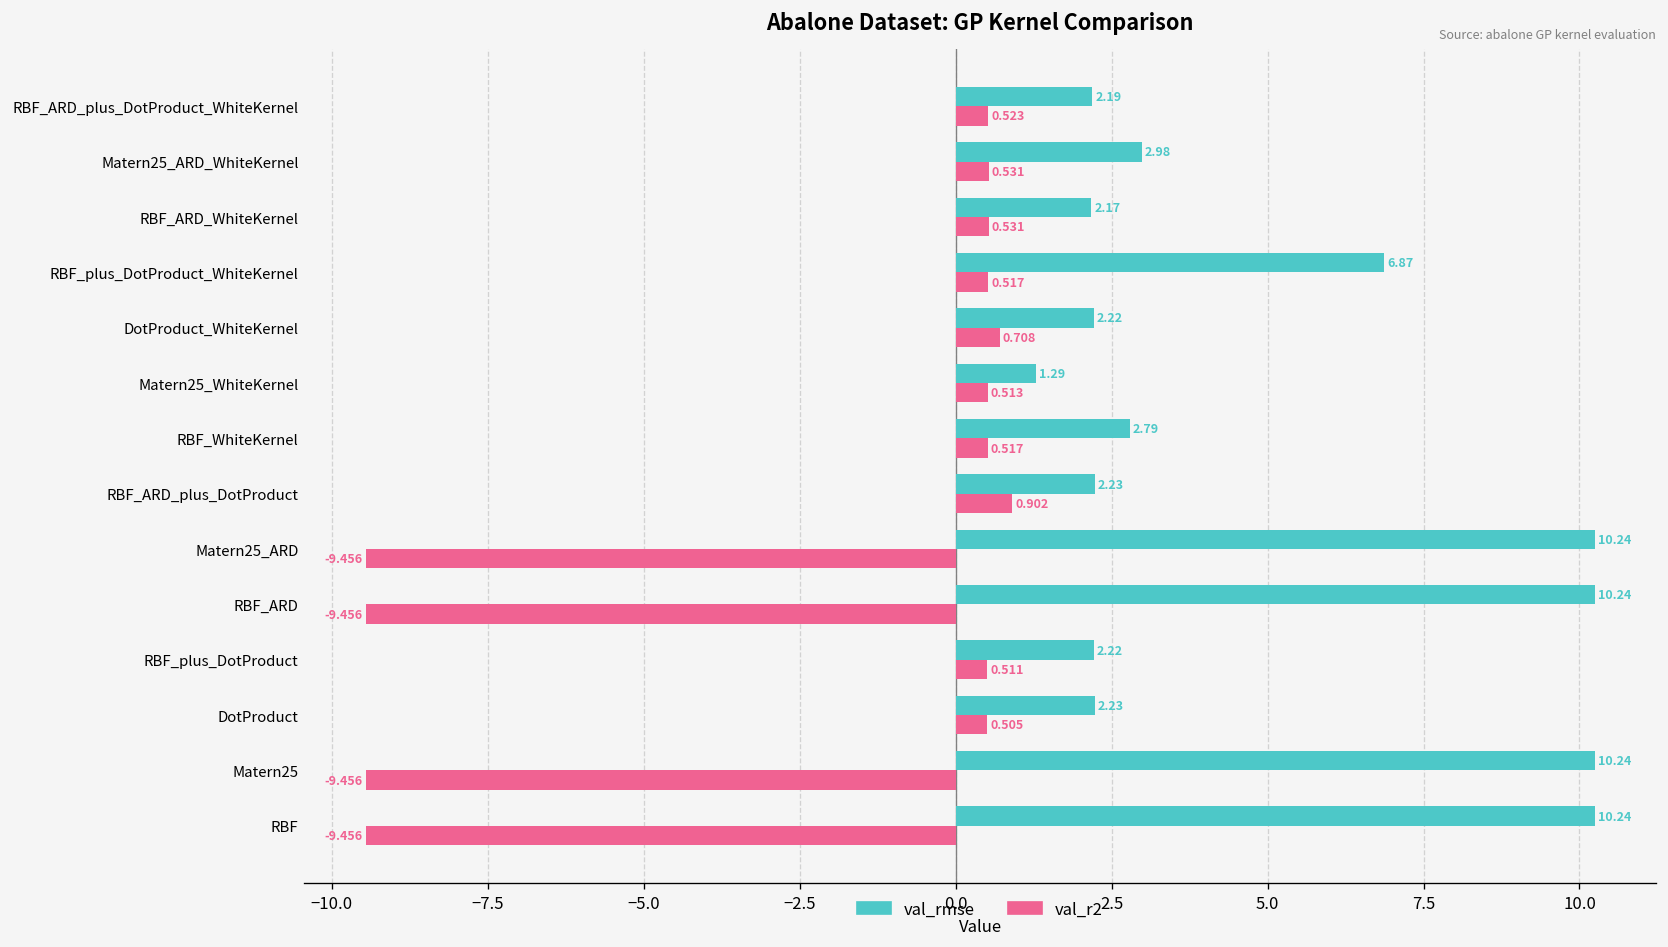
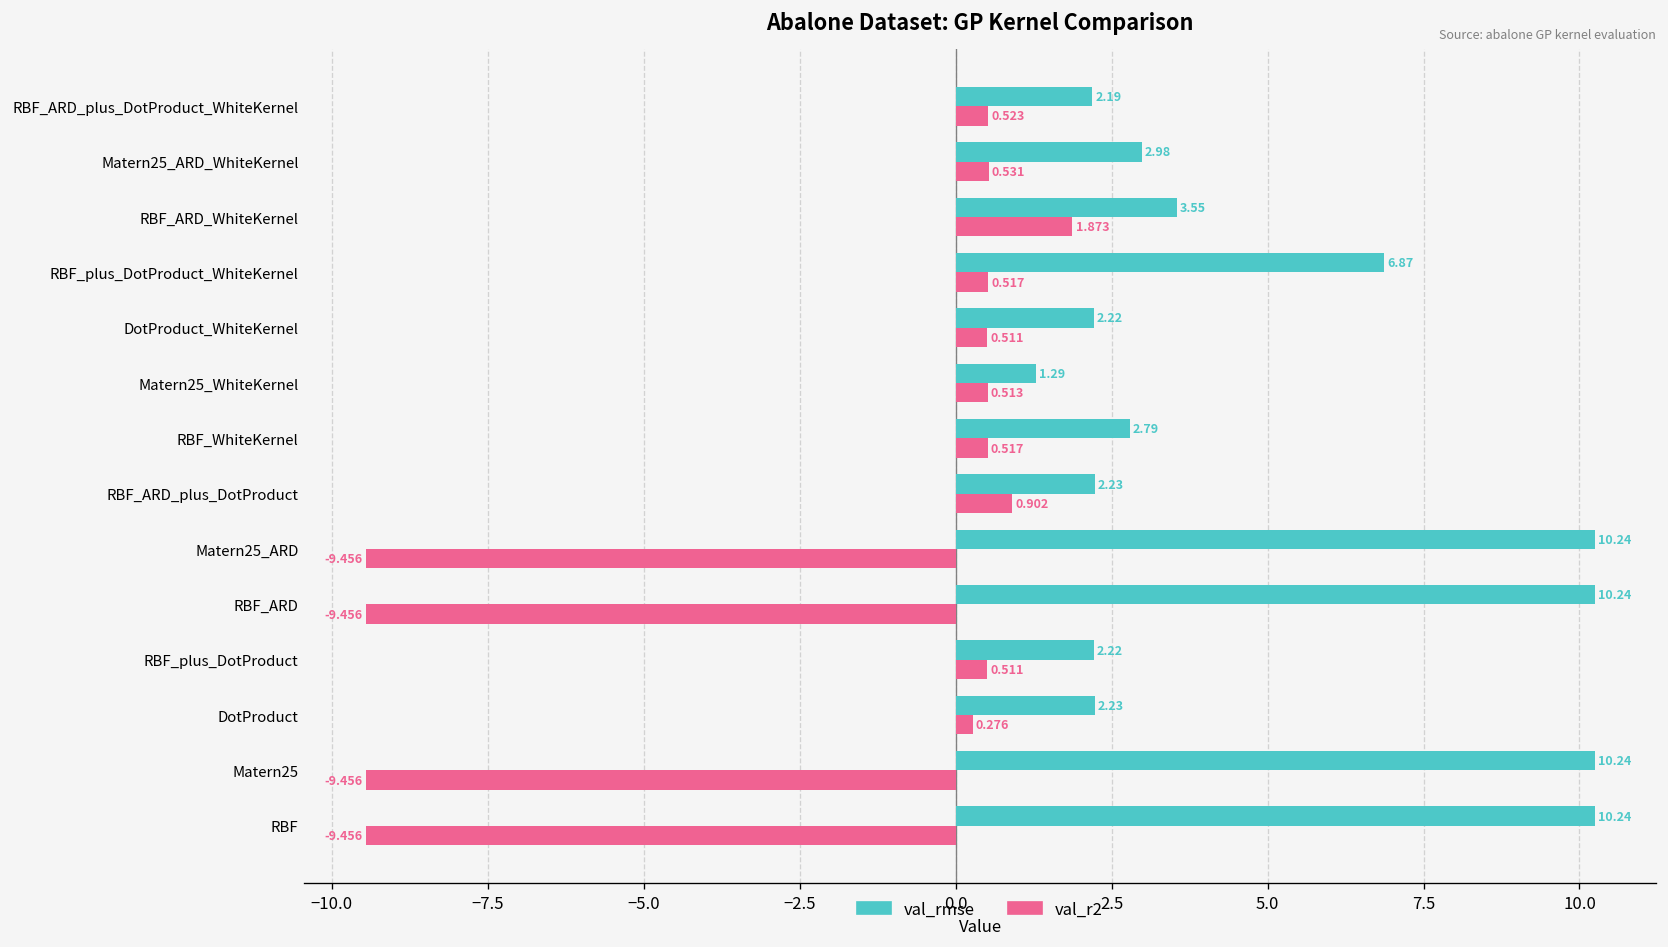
val_rmse, RBF_ARD_WhiteKernel: 2.17 -> 3.55
val_r2, RBF_ARD_WhiteKernel: 0.531 -> 1.873
val_r2, DotProduct_WhiteKernel: 0.708 -> 0.511
val_r2, DotProduct: 0.505 -> 0.276
